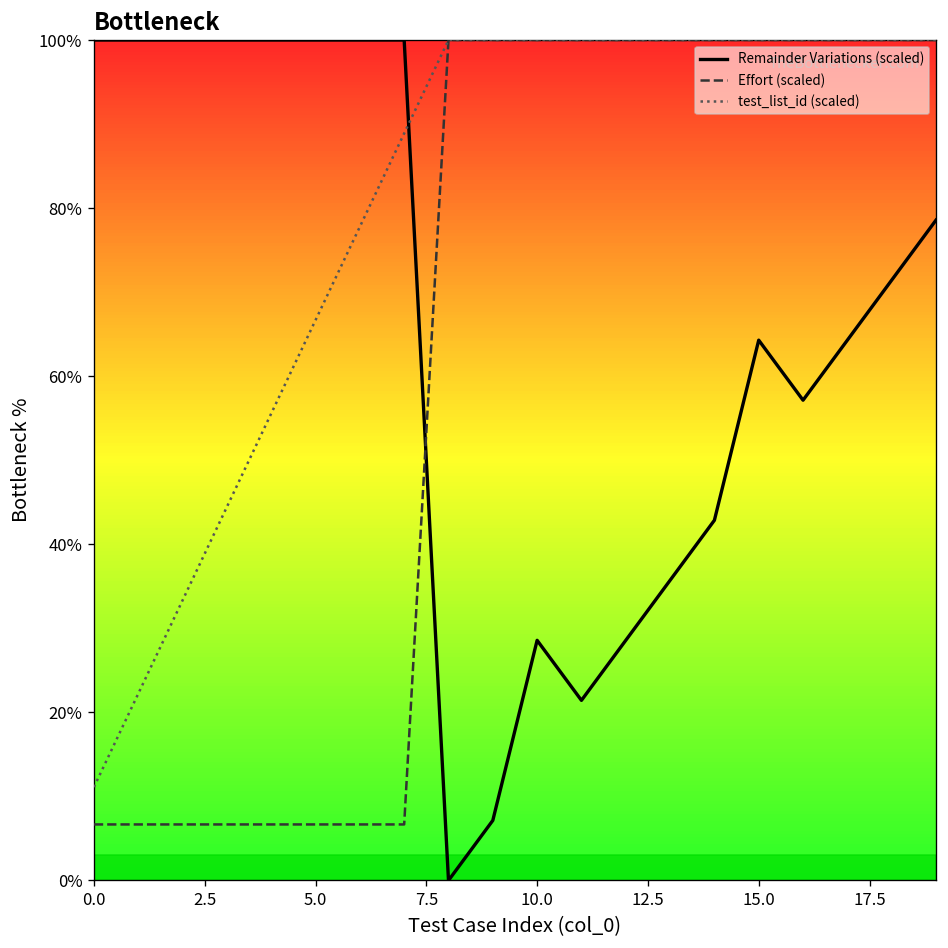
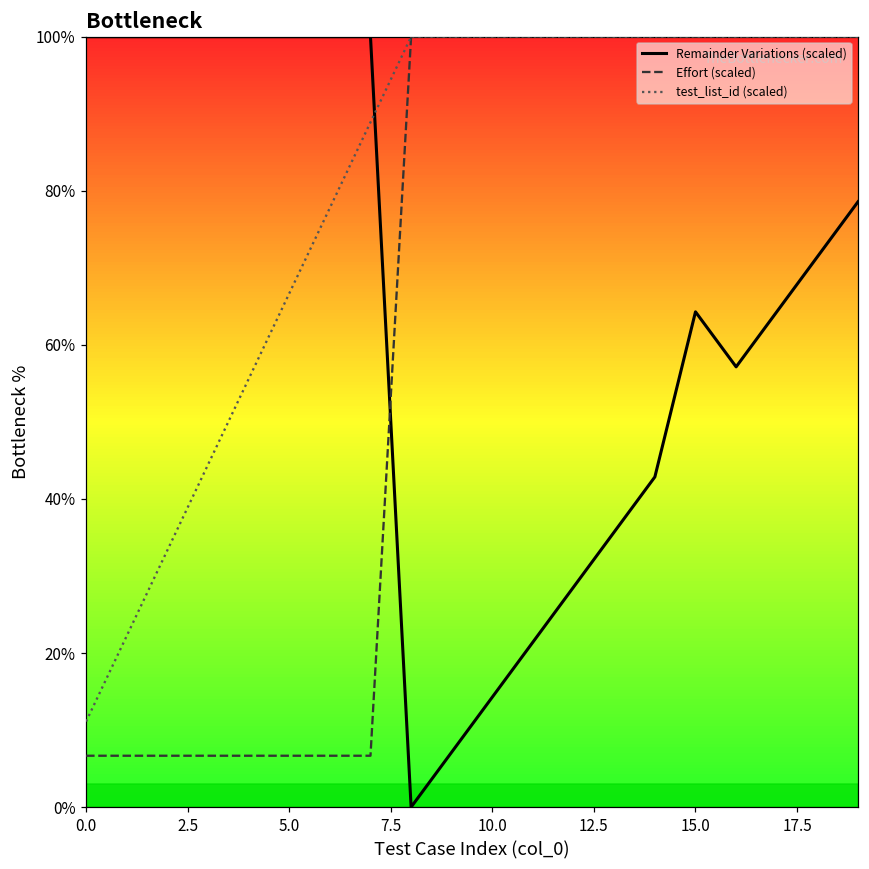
Remainder Variations (scaled), 10.0: 29% -> 14%
